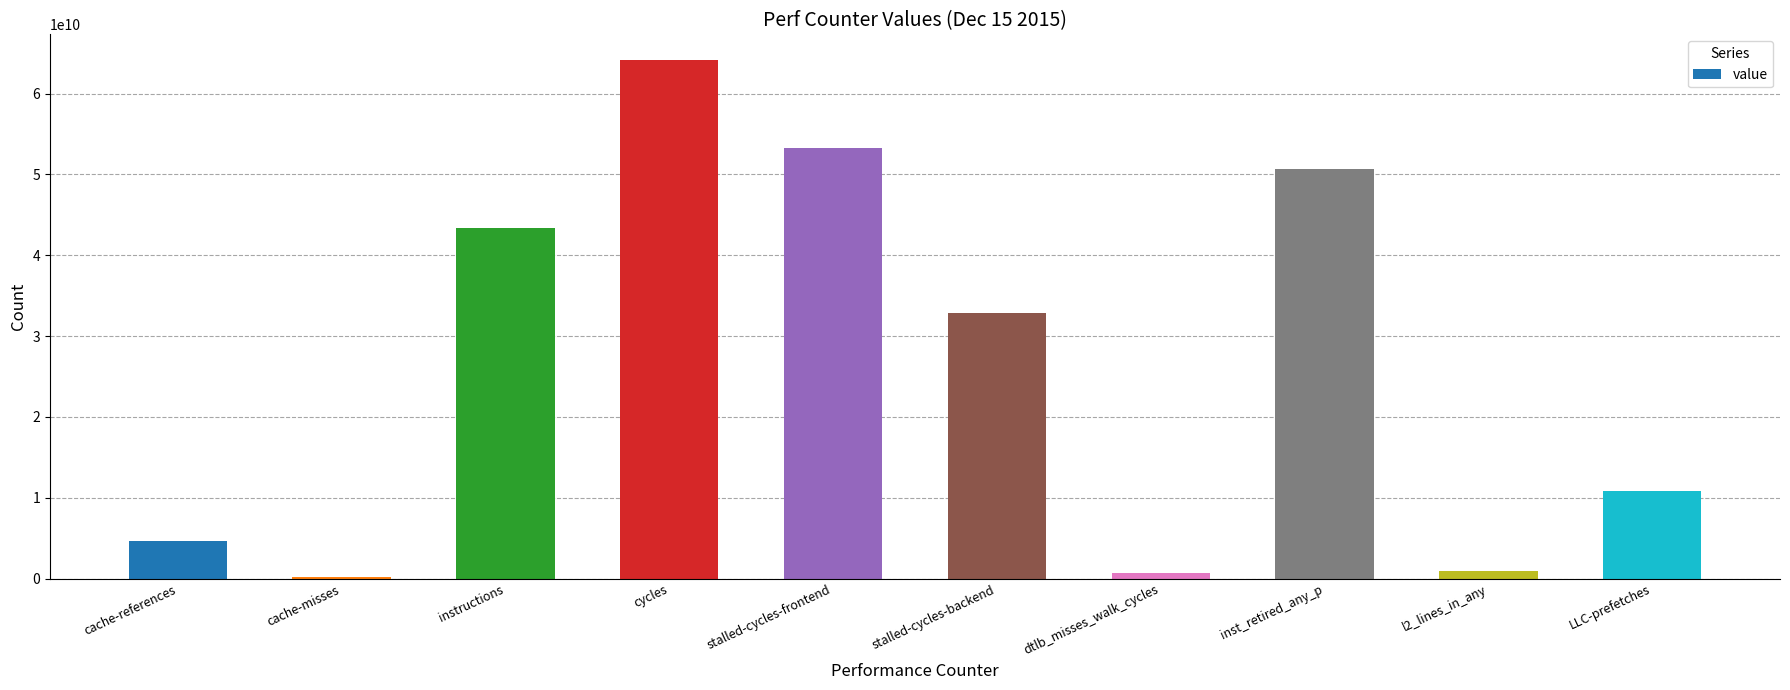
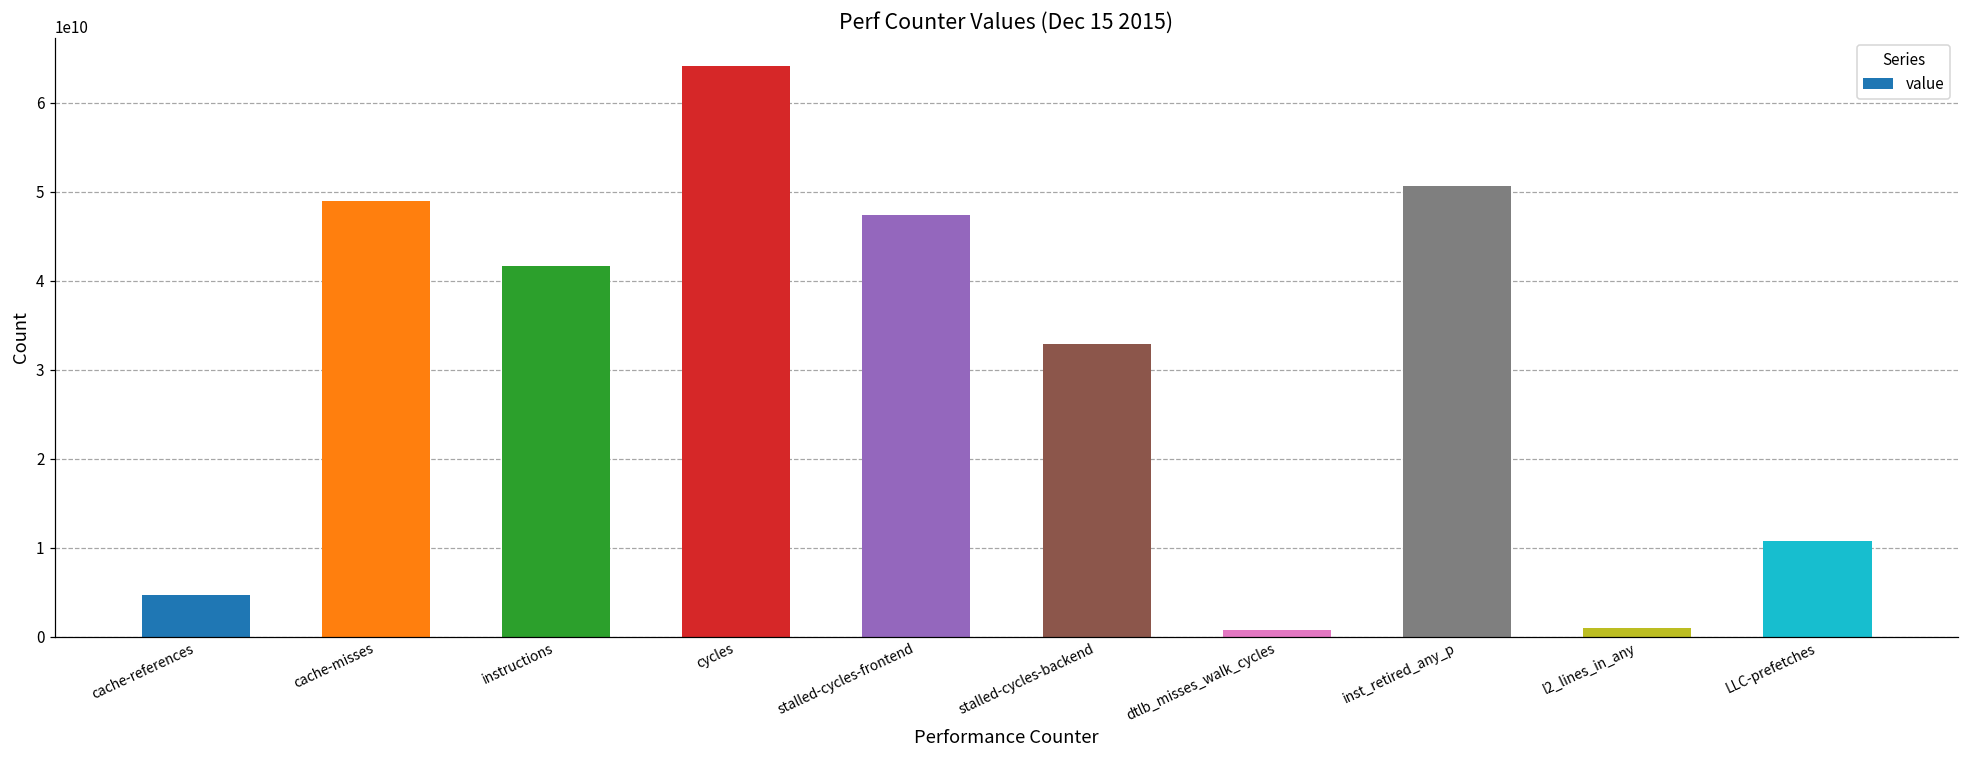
cache-misses: 0 -> 49000000000
instructions: 43000000000 -> 42000000000
stalled-cycles-frontend: 53000000000 -> 47000000000
